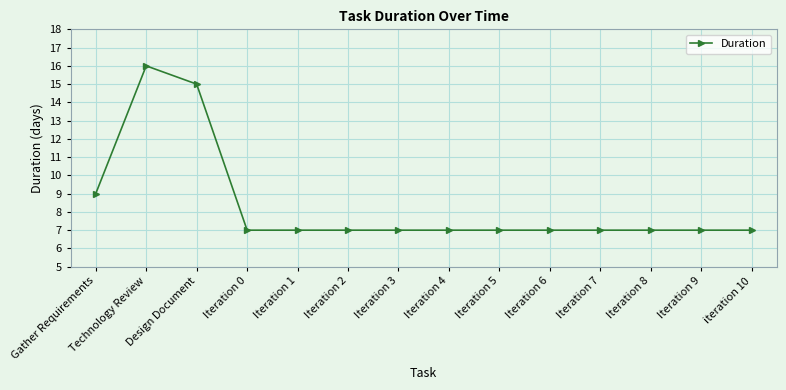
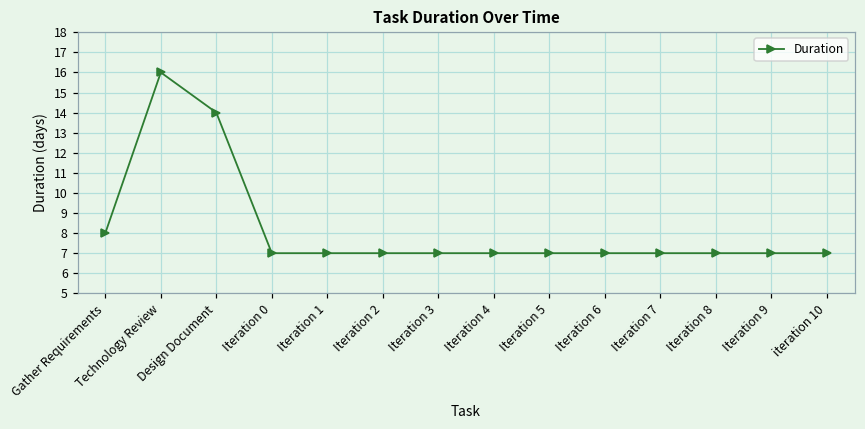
Gather Requirements: 9 -> 8
Design Document: 15 -> 14
